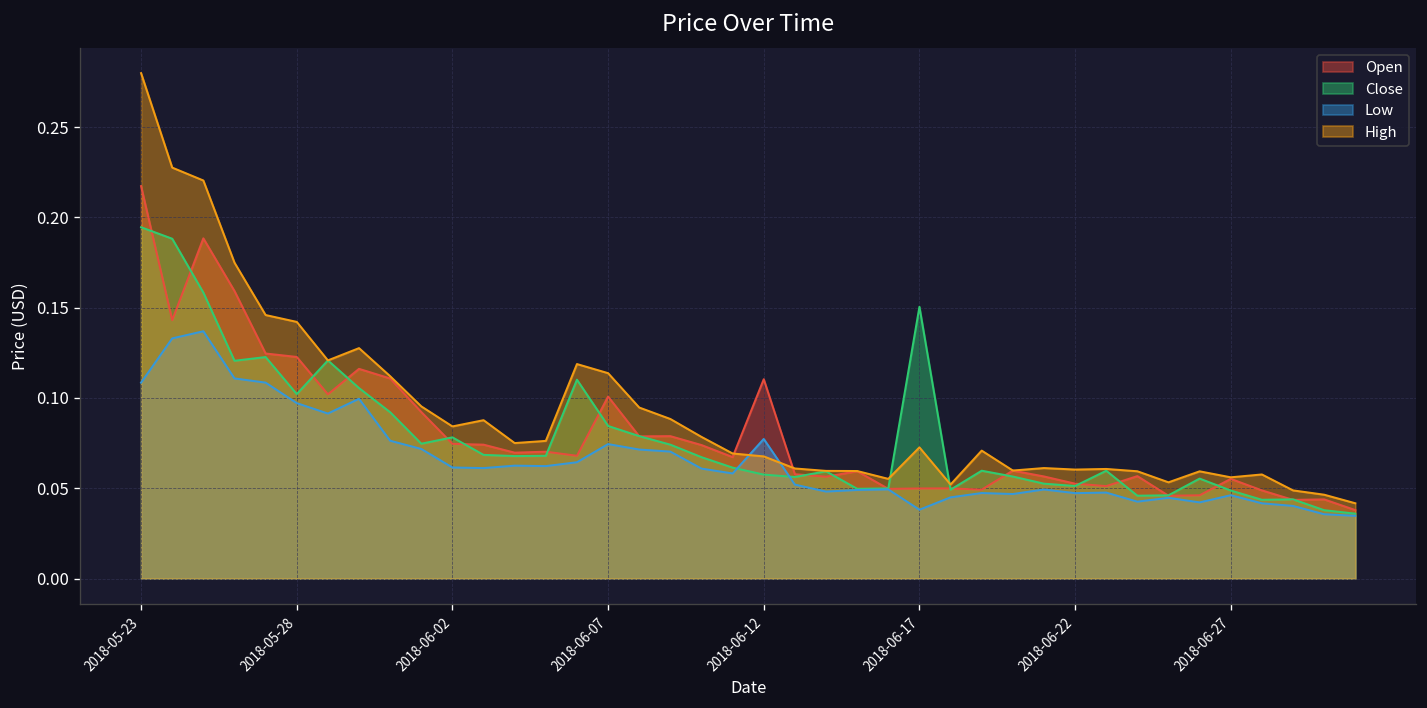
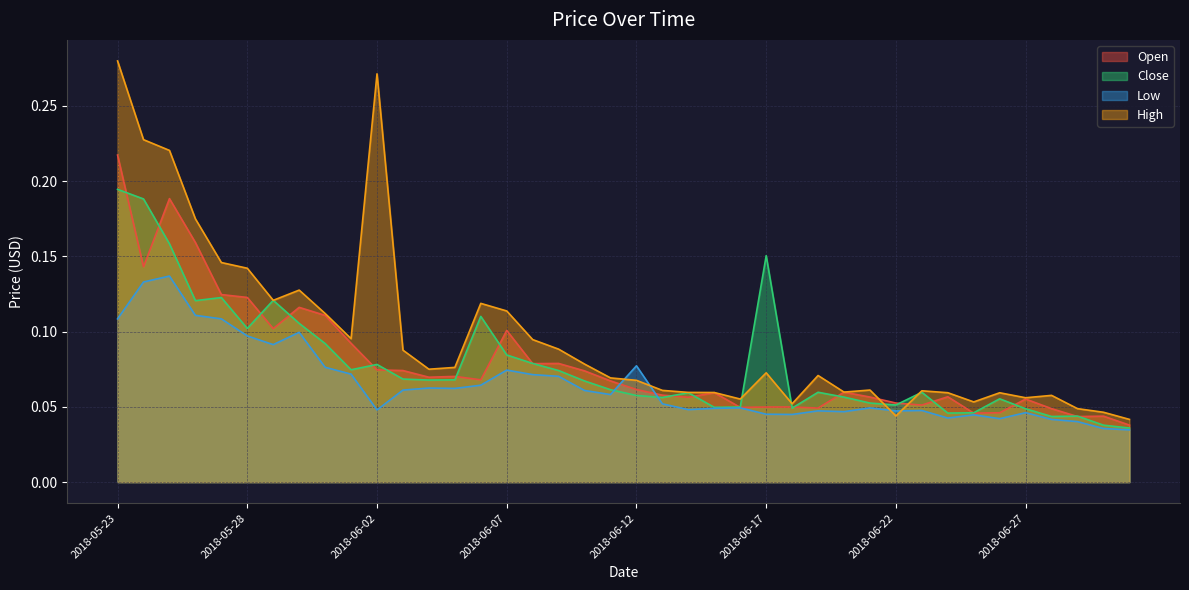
Low, 2018-06-02: 0.062 -> 0.048
High, 2018-06-02: 0.084 -> 0.271
Open, 2018-06-12: 0.110 -> 0.062
Low, 2018-06-17: 0.038 -> 0.045
High, 2018-06-22: 0.060 -> 0.044
